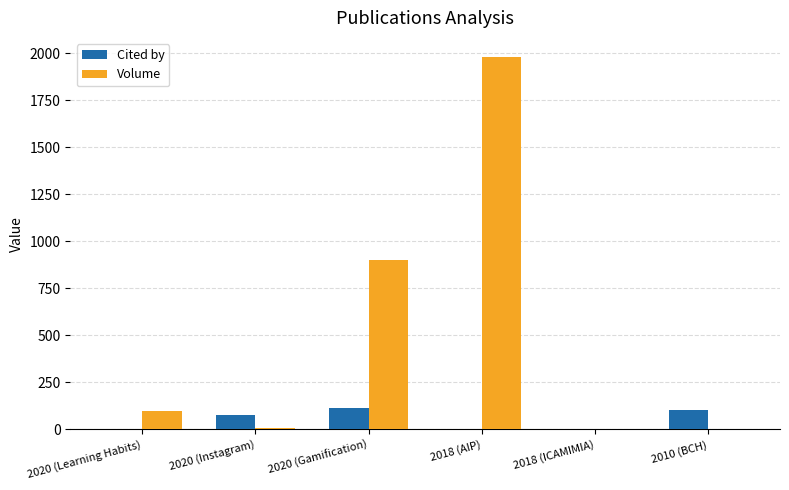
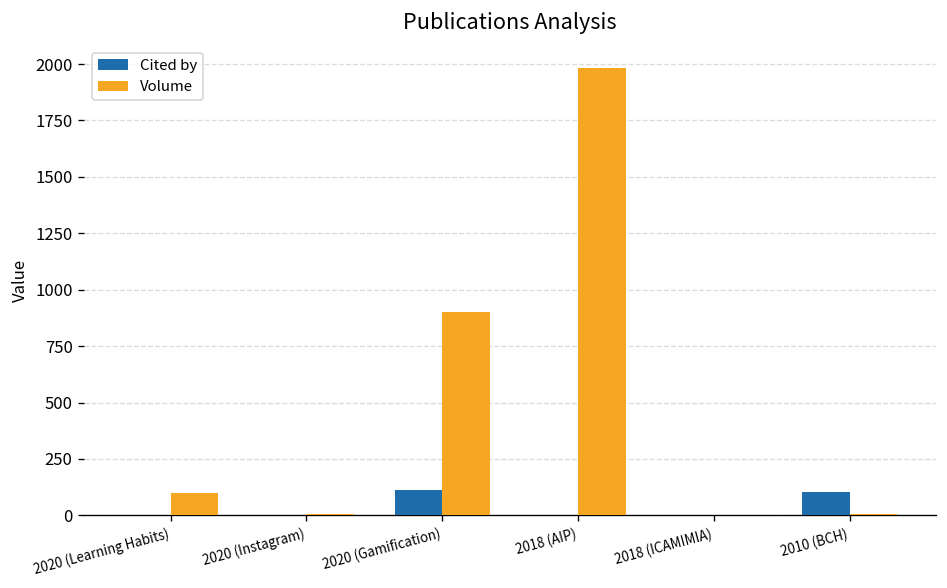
Cited by, 2020 (Instagram): 80 -> 0
